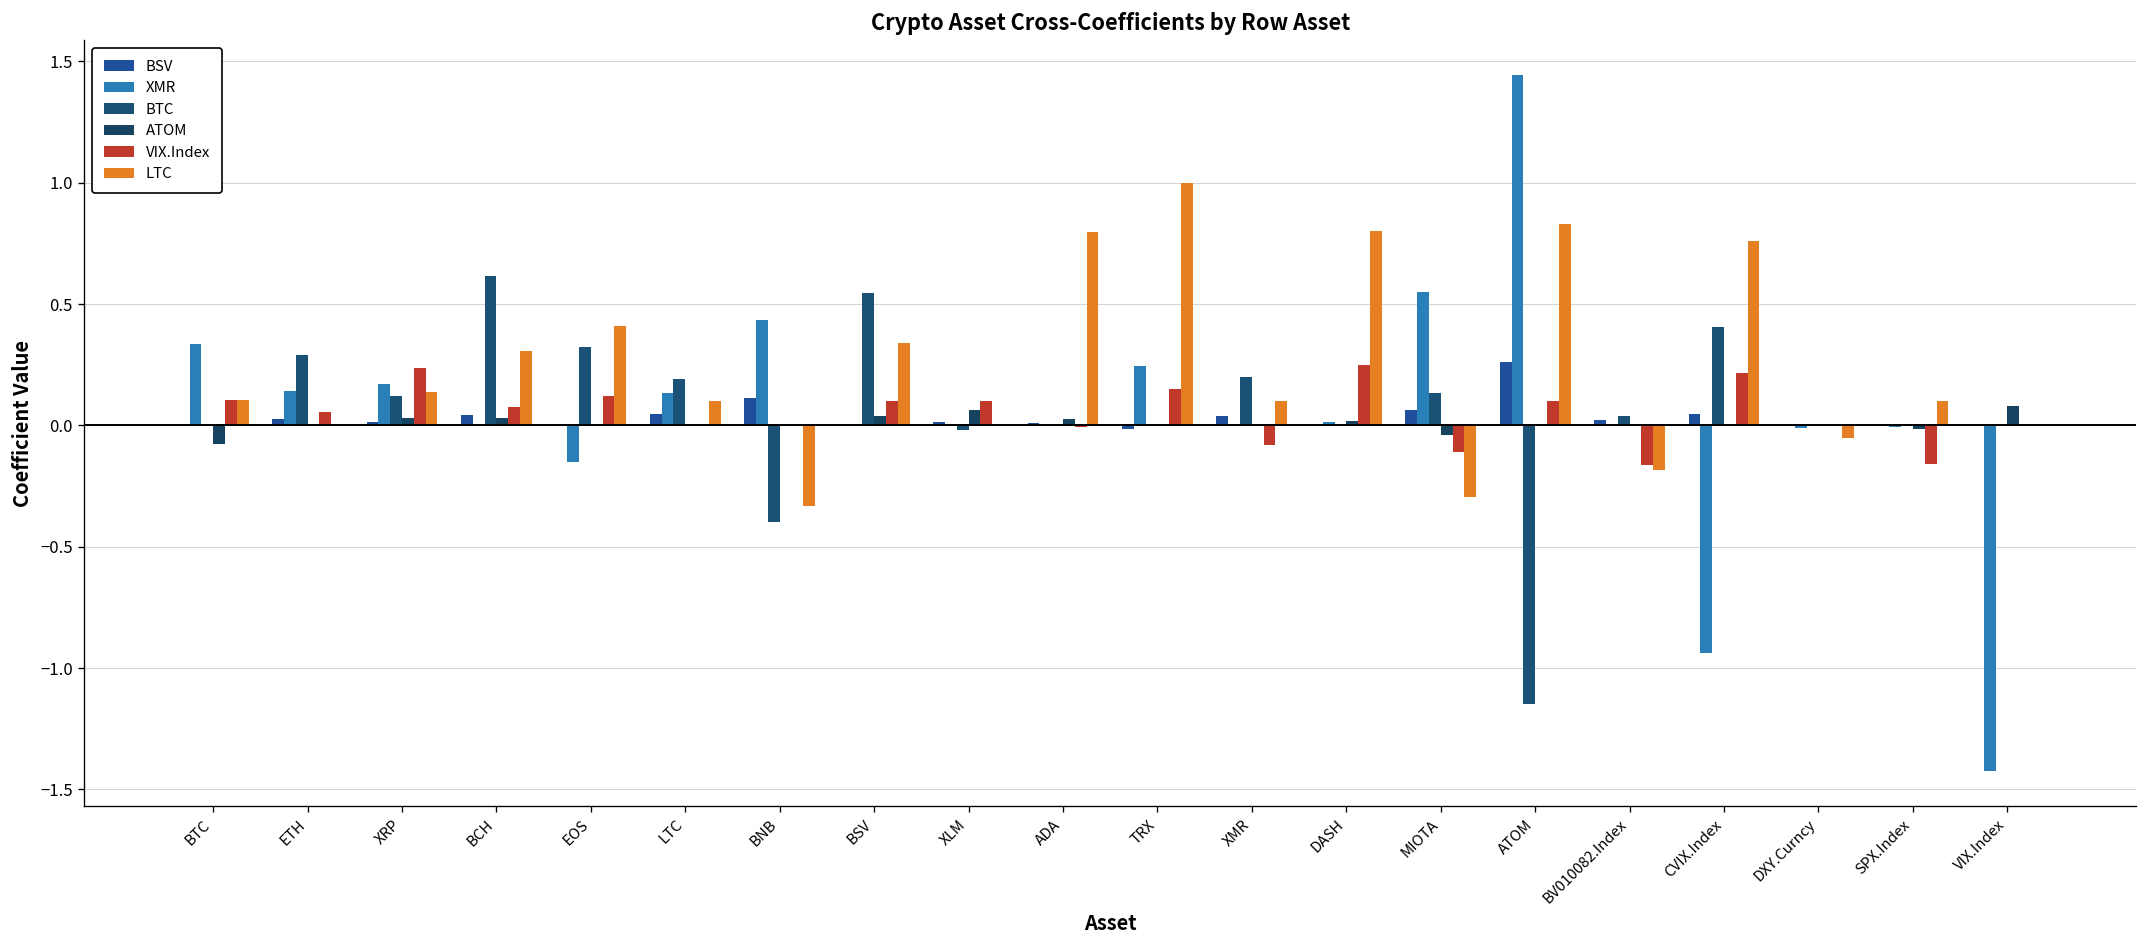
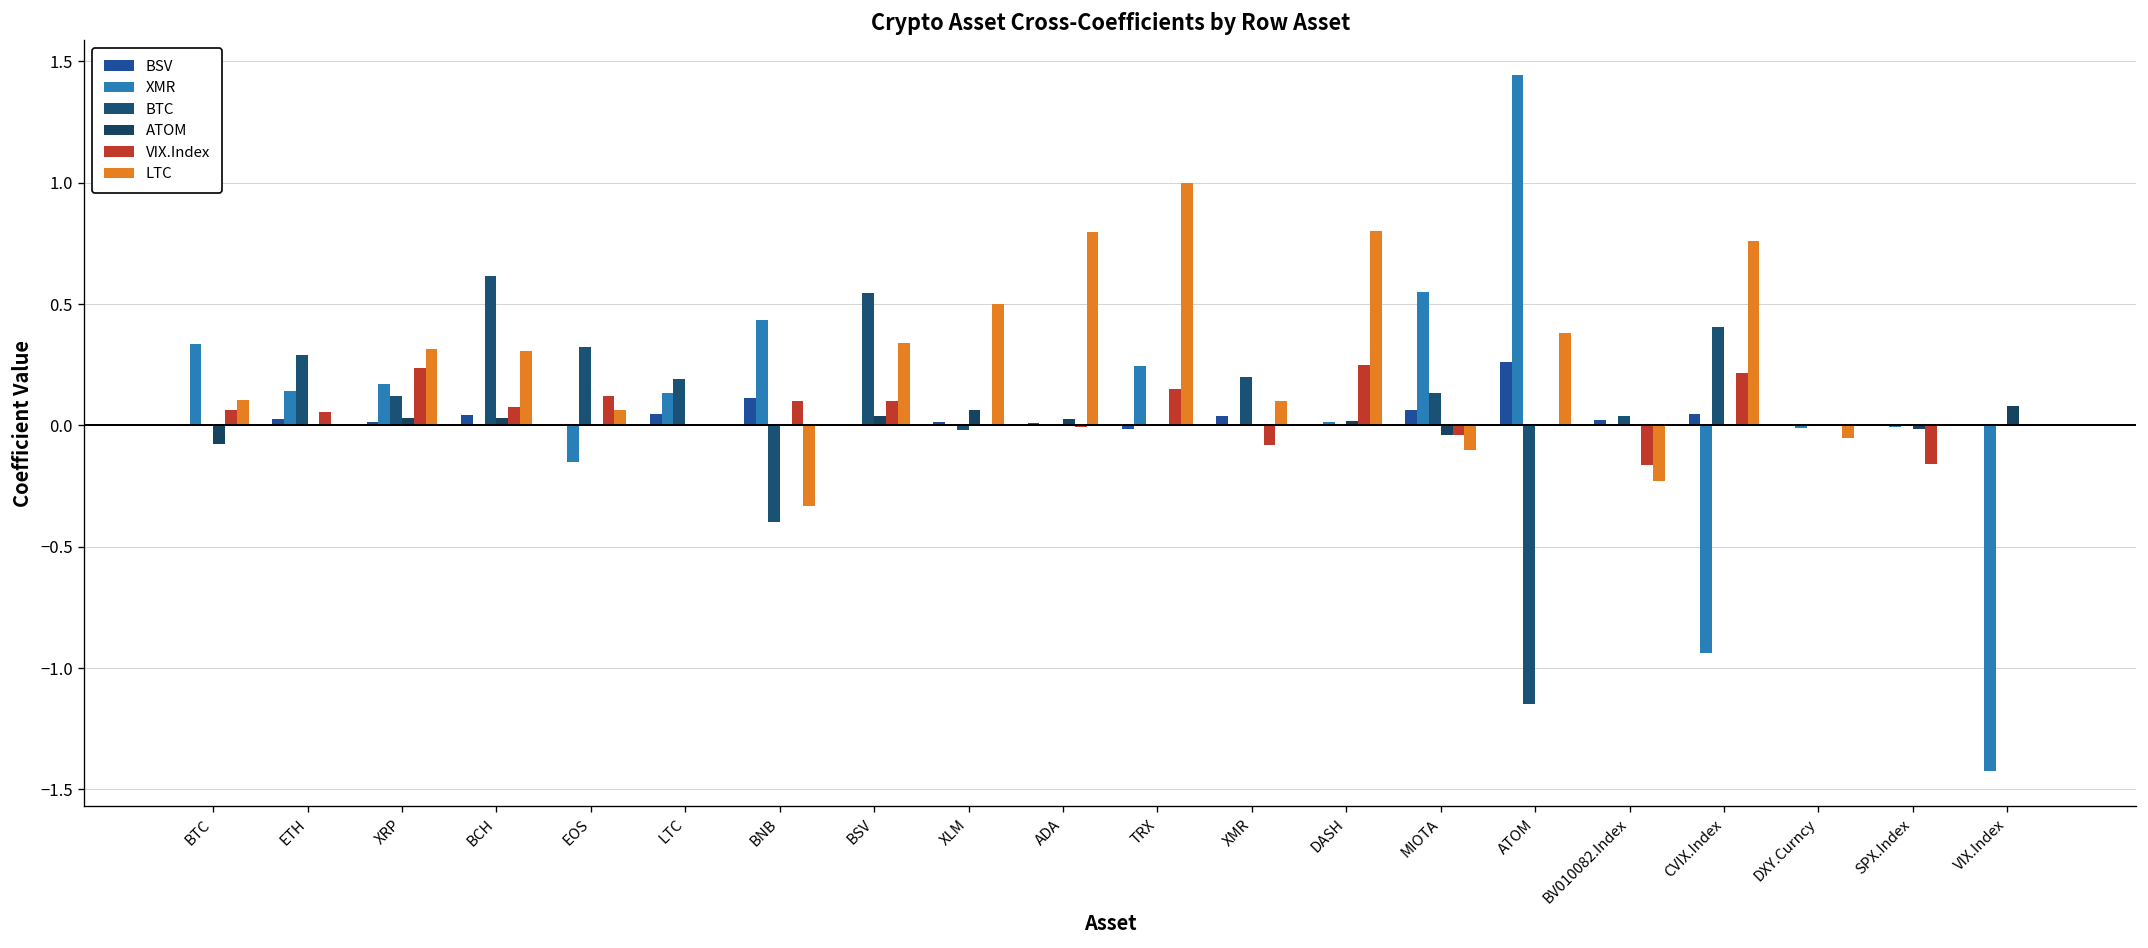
VIX.Index, BTC: 0.10 -> 0.06
LTC, XRP: 0.14 -> 0.31
LTC, EOS: 0.41 -> 0.06
LTC, LTC: 0.1 -> 0.0
VIX.Index, BNB: 0.0 -> 0.1
VIX.Index, XLM: 0.1 -> 0.0
LTC, XLM: 0.0 -> 0.5
VIX.Index, MIOTA: -0.11 -> -0.04
LTC, MIOTA: -0.30 -> -0.10
VIX.Index, ATOM: 0.1 -> 0.0
LTC, ATOM: 0.83 -> 0.38
LTC, BV010082.Index: -0.18 -> -0.23
LTC, SPX.Index: 0.1 -> 0.0
